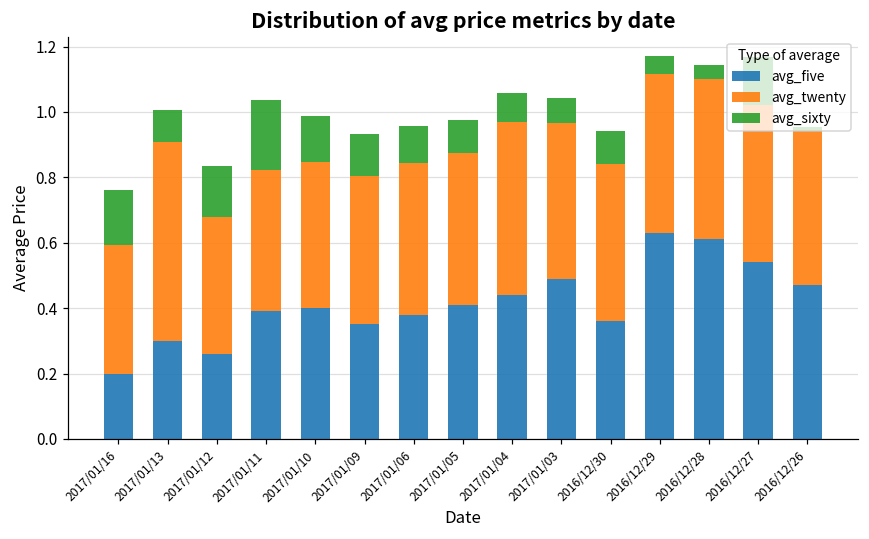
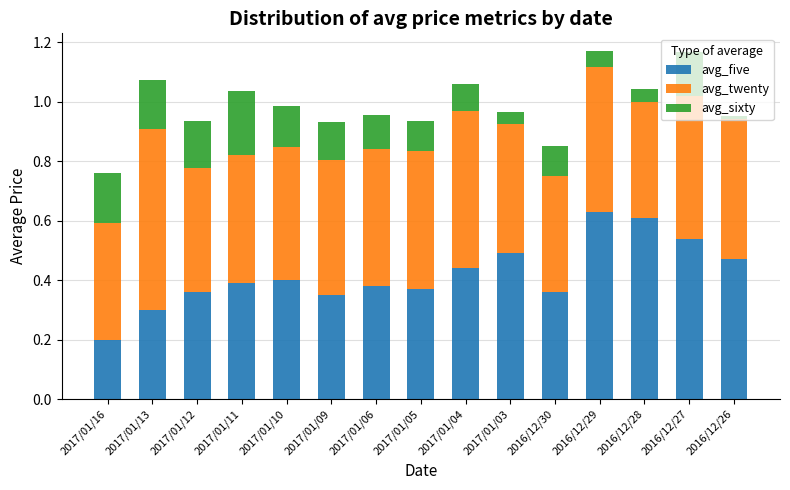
avg_sixty, 2017/01/13: 0.10 -> 0.16
avg_five, 2017/01/12: 0.26 -> 0.36
avg_five, 2017/01/05: 0.41 -> 0.37
avg_twenty, 2017/01/03: 0.48 -> 0.43
avg_sixty, 2017/01/03: 0.08 -> 0.04
avg_twenty, 2016/12/30: 0.48 -> 0.39
avg_twenty, 2016/12/28: 0.49 -> 0.39
